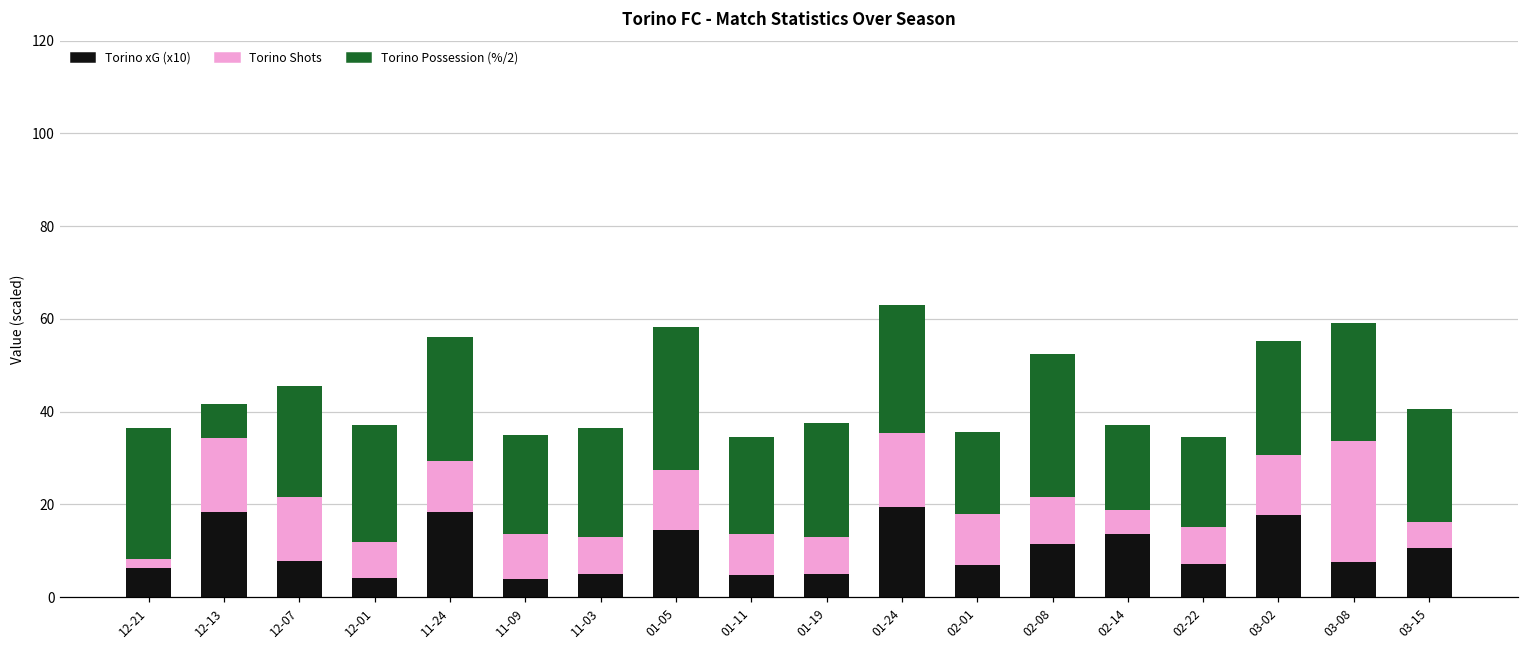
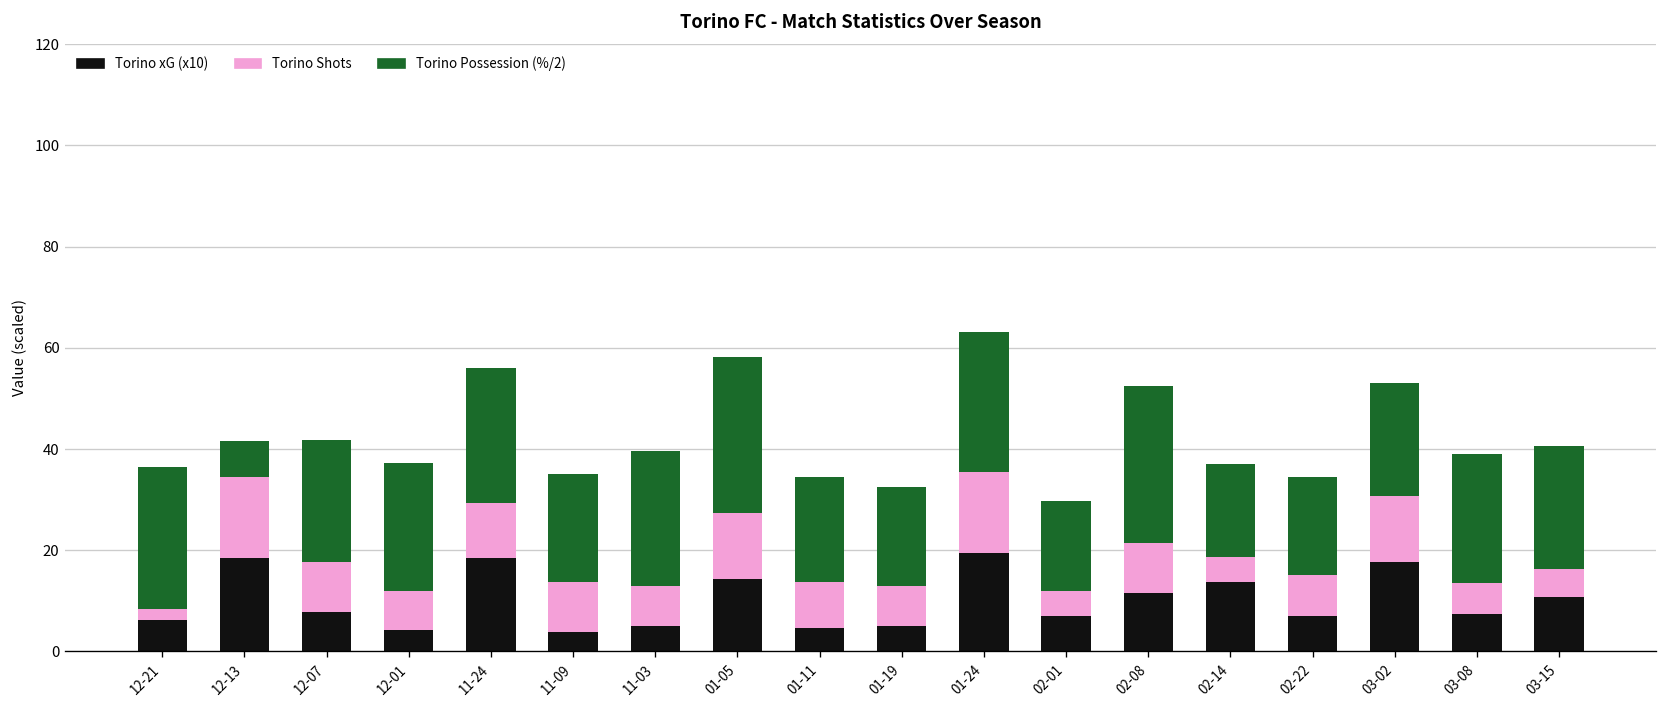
Torino Shots, 12-07: 14 -> 10
Torino Possession (%/2), 11-03: 24 -> 27
Torino Possession (%/2), 01-19: 25 -> 20
Torino Shots, 02-01: 11 -> 5
Torino Possession (%/2), 03-02: 25 -> 22
Torino Shots, 03-08: 26 -> 6
